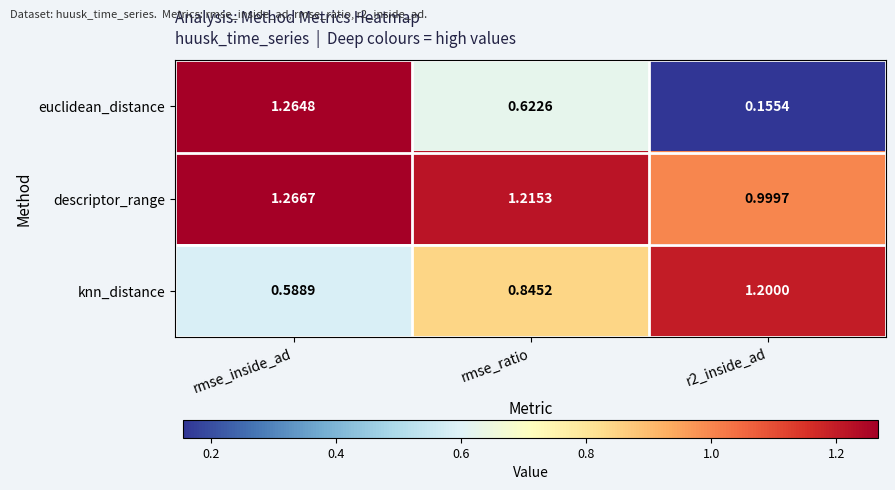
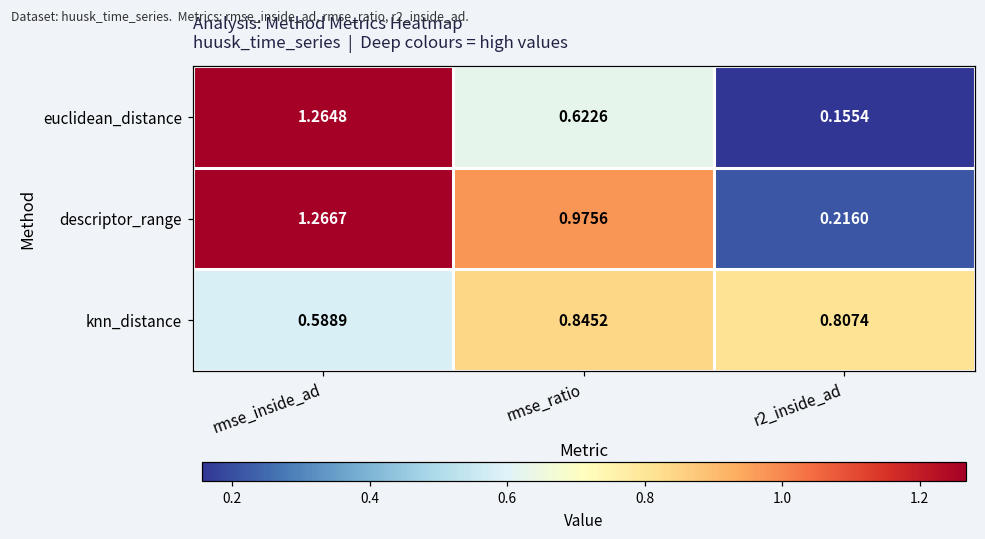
descriptor_range, rmse_ratio: 1.2153 -> 0.9756
descriptor_range, r2_inside_ad: 0.9997 -> 0.2160
knn_distance, r2_inside_ad: 1.2000 -> 0.8074
